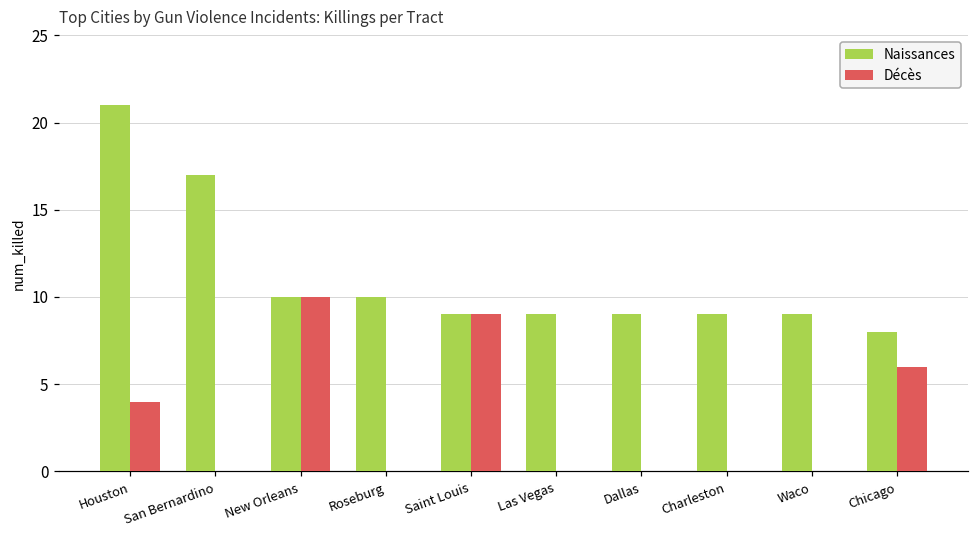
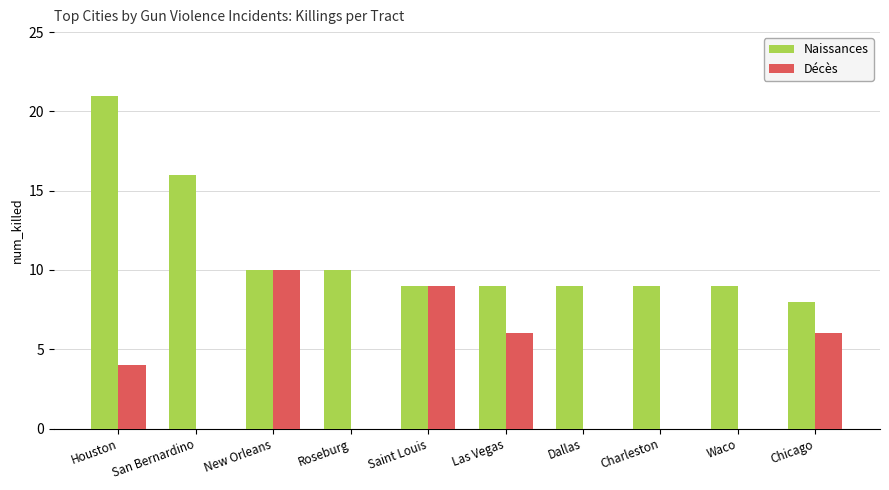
Naissances, San Bernardino: 17 -> 16
Décès, Las Vegas: 0 -> 6
